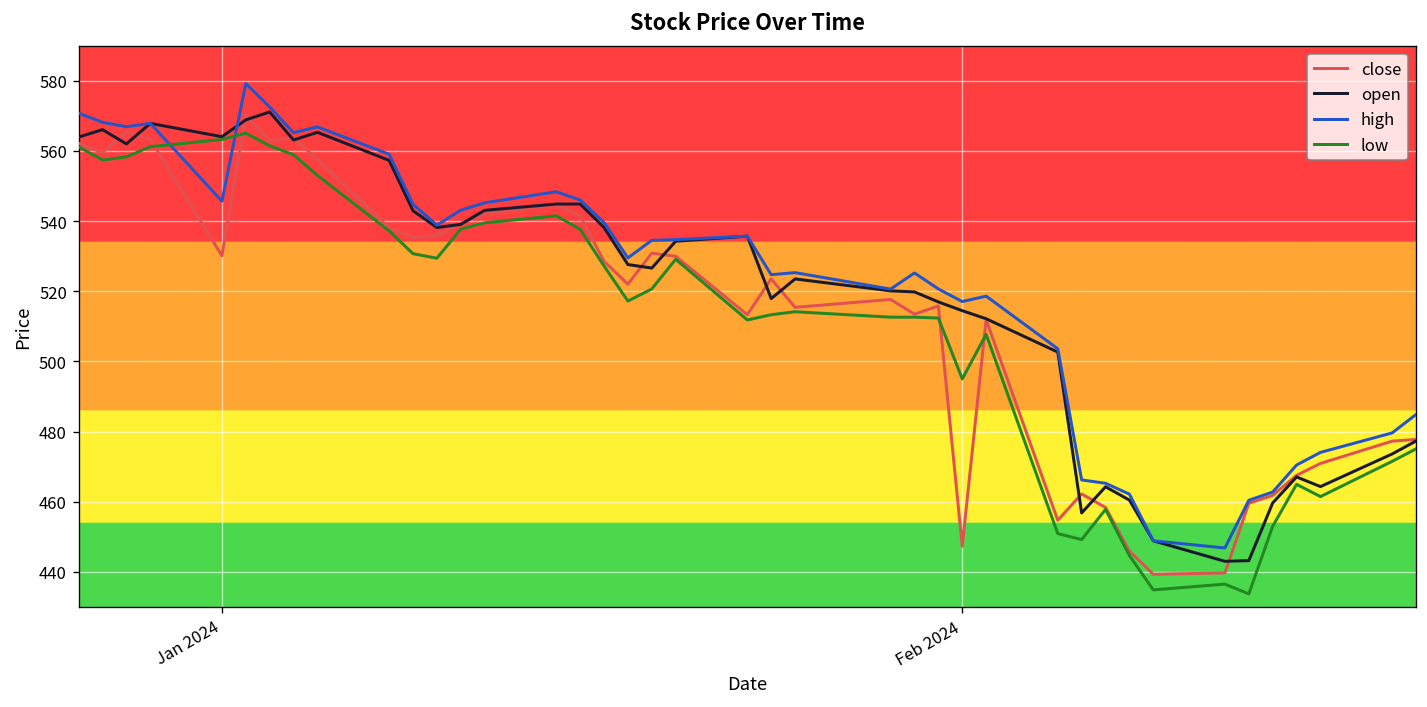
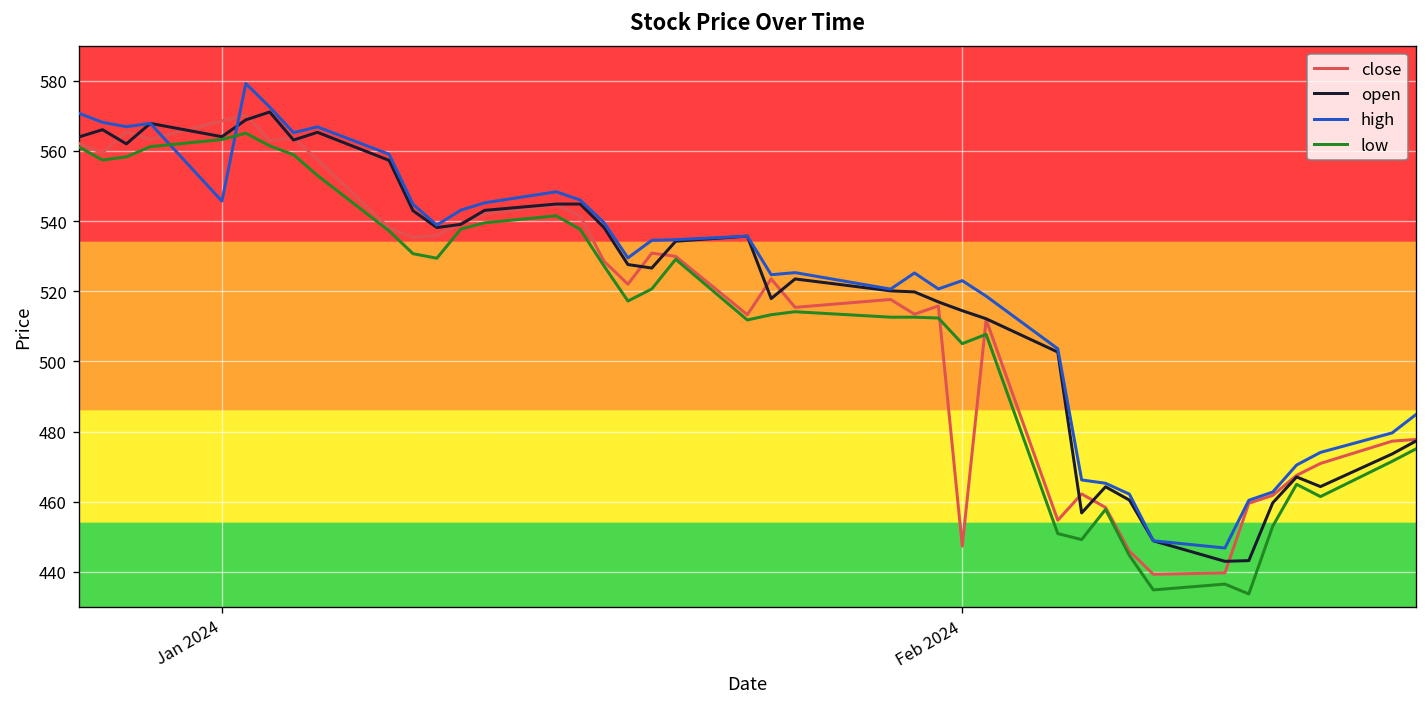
close, Jan 2024: 530 -> 569
high, Feb 2024: 517 -> 523
low, Feb 2024: 495 -> 505
